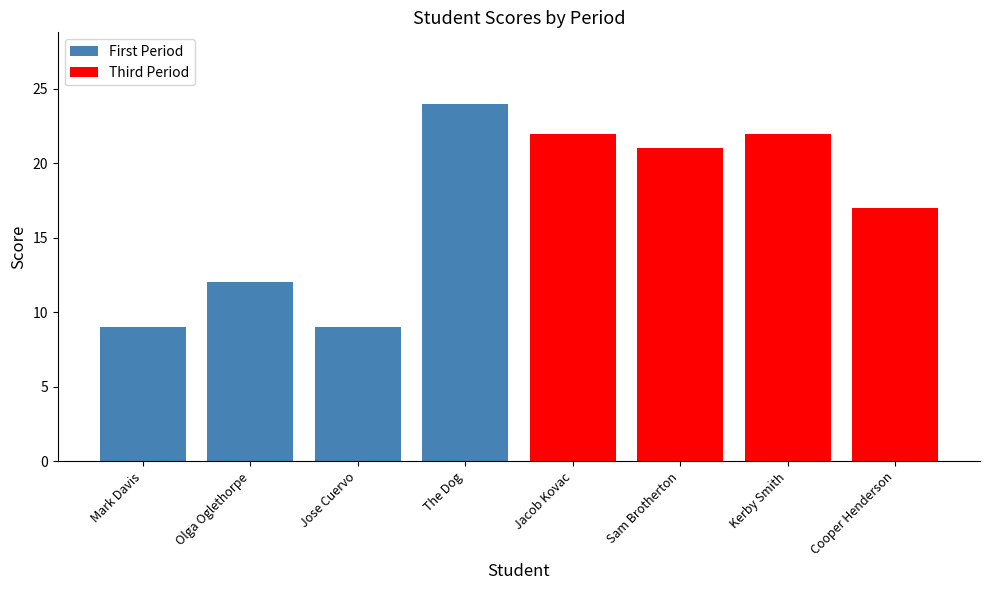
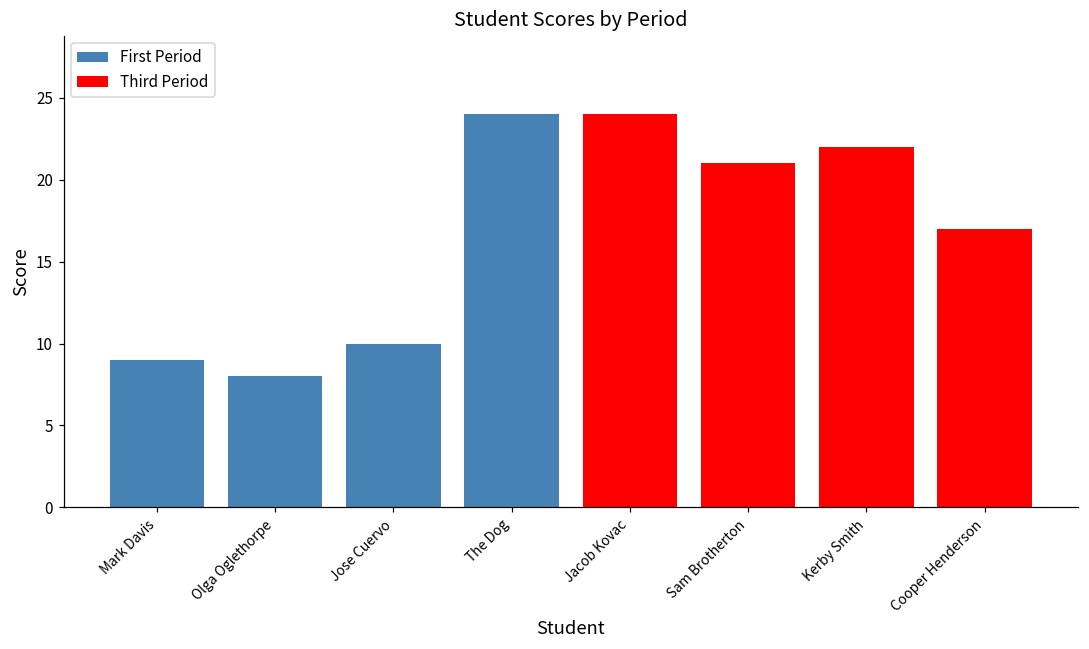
Olga Oglethorpe: 12 -> 8
Jose Cuervo: 9 -> 10
Jacob Kovac: 22 -> 24
